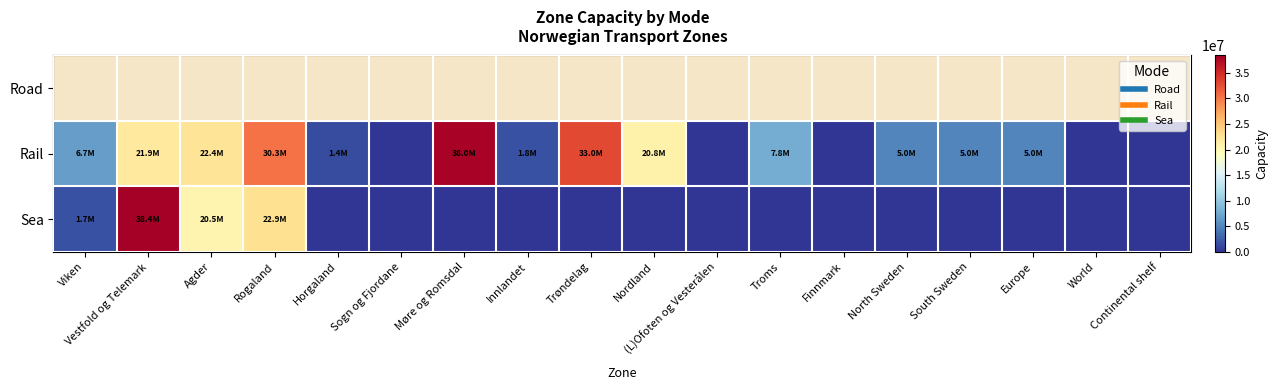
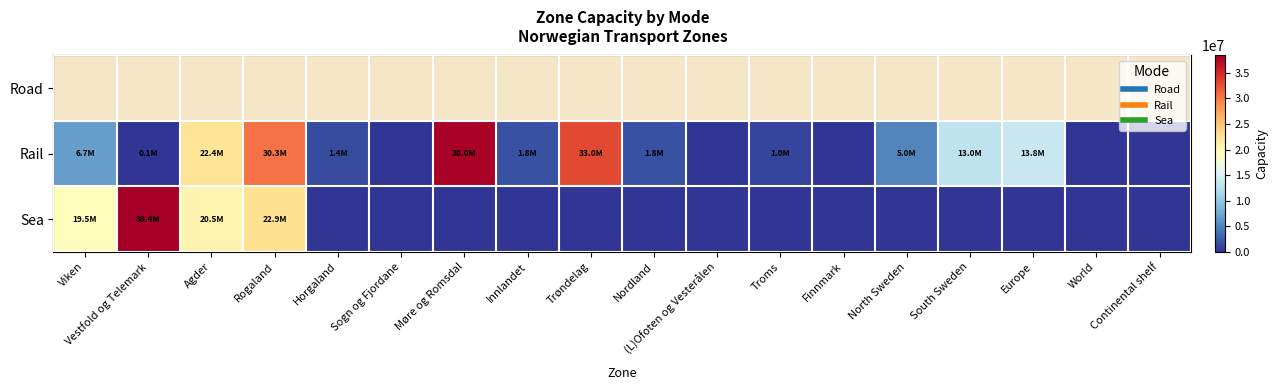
Rail, Vestfold og Telemark: 21.9M -> 0.1M
Rail, Nordland: 20.8M -> 1.8M
Rail, Troms: 7.8M -> 1.0M
Rail, South Sweden: 5.0M -> 13.0M
Rail, Europe: 5.0M -> 13.8M
Sea, Viken: 1.7M -> 19.5M
